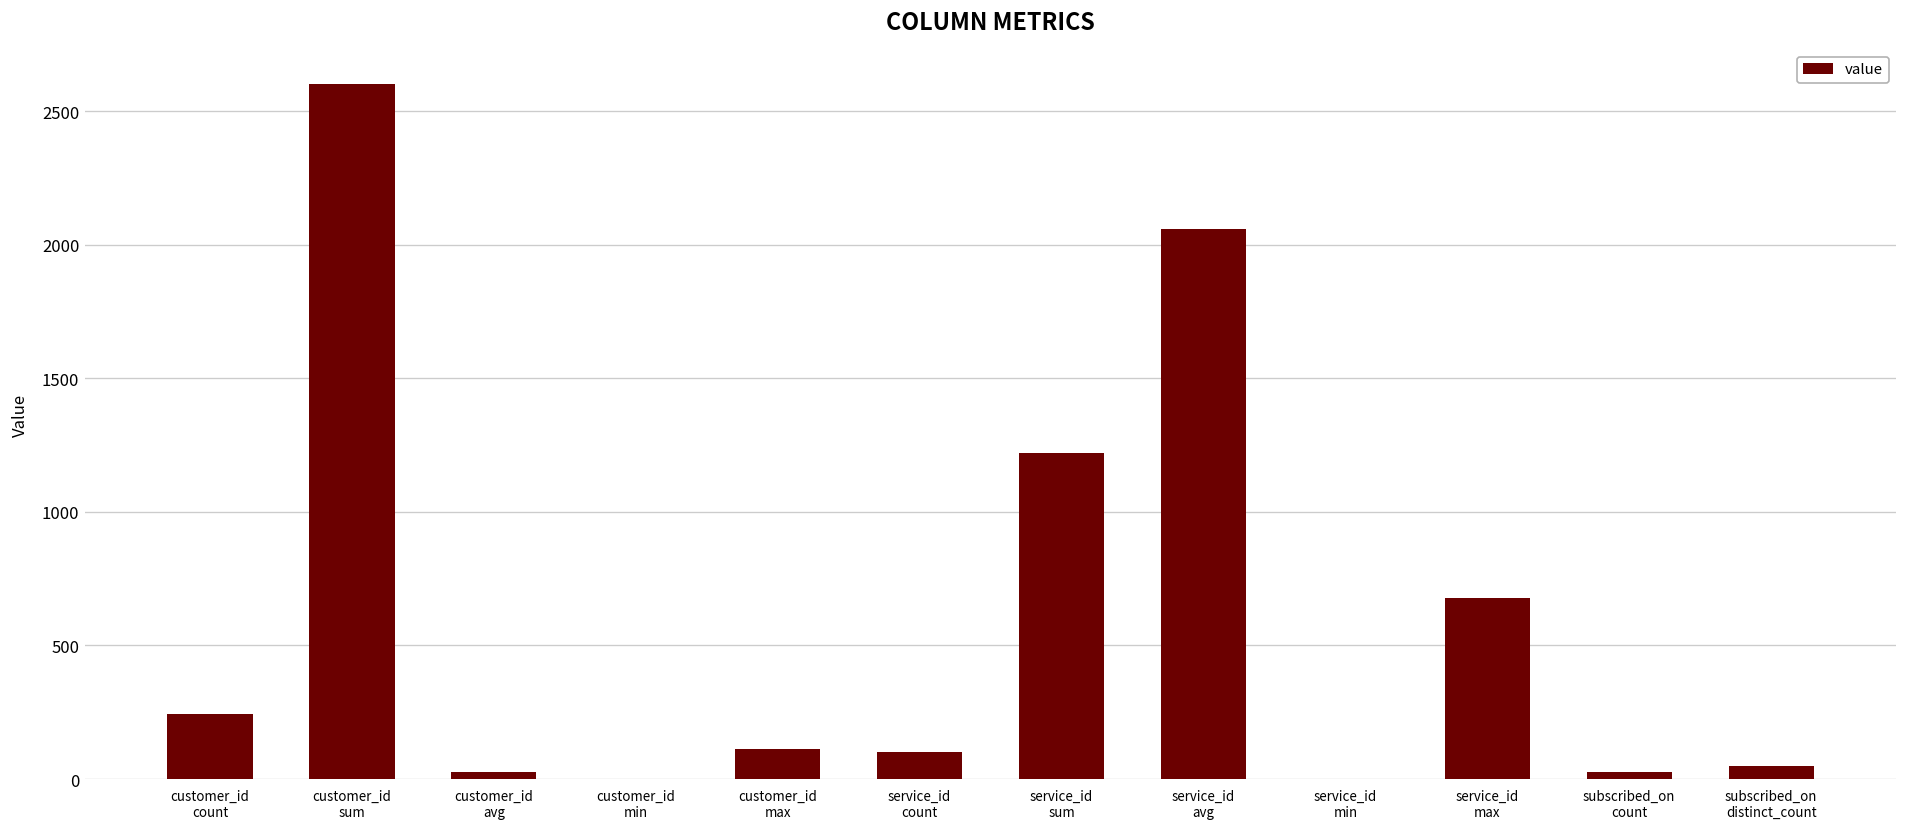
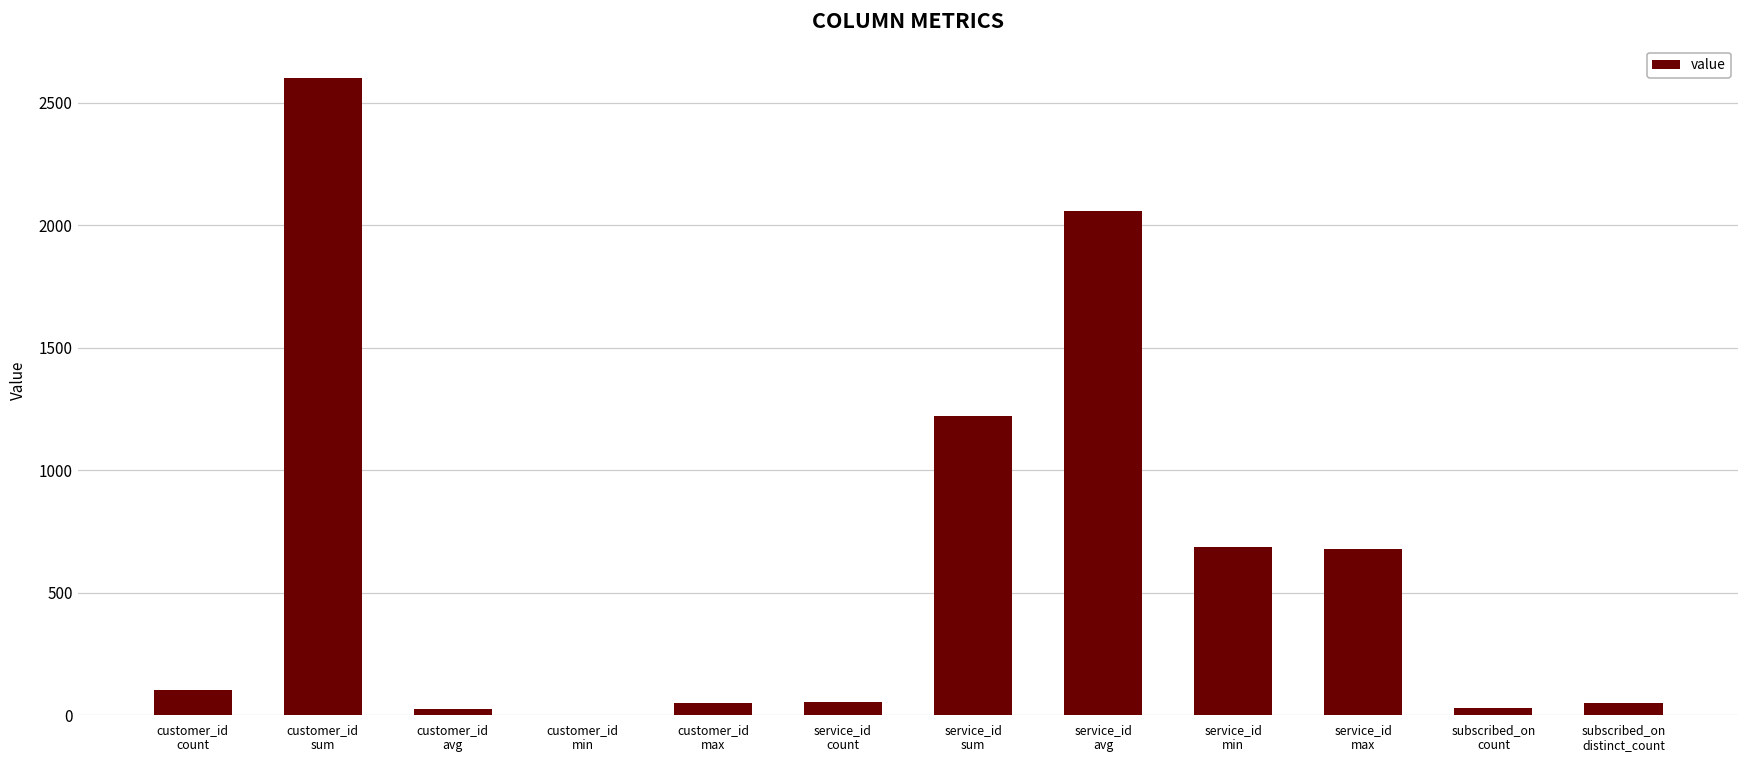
customer_id count: 240 -> 100
customer_id max: 110 -> 50
service_id count: 100 -> 60
service_id min: 0 -> 690
